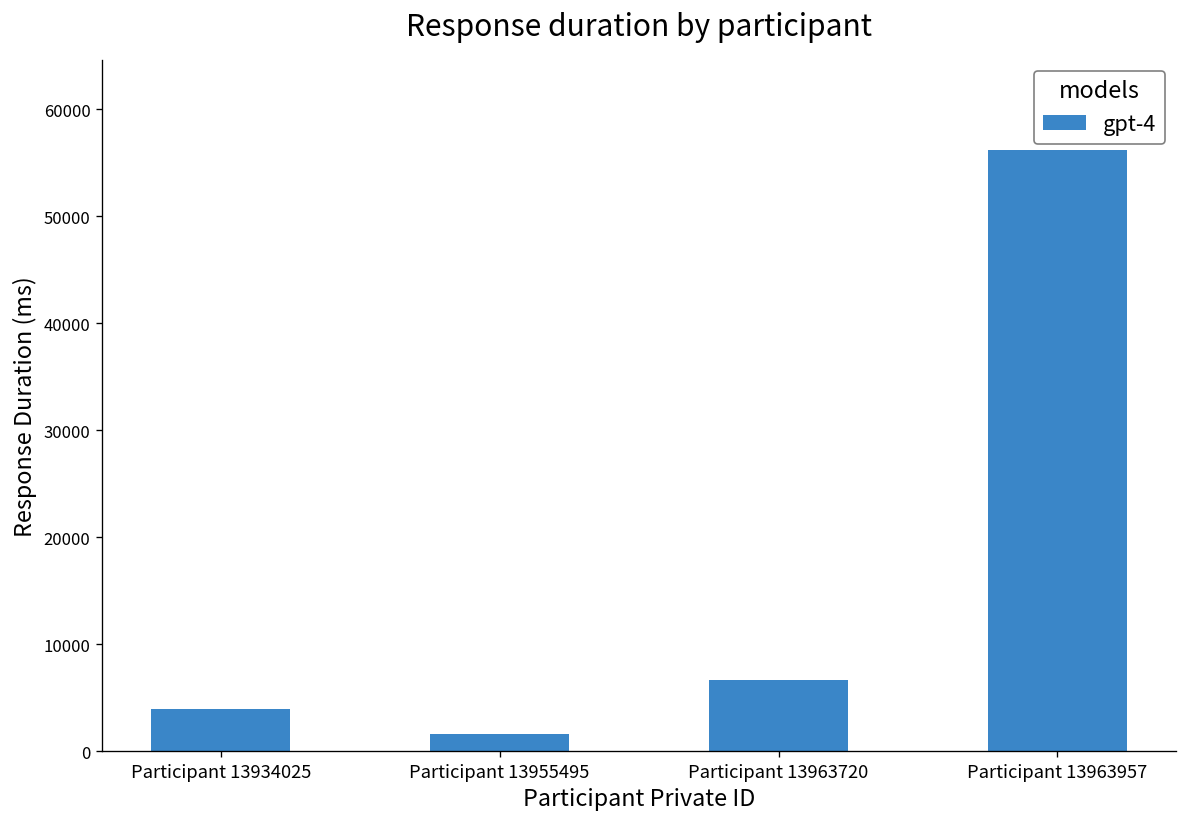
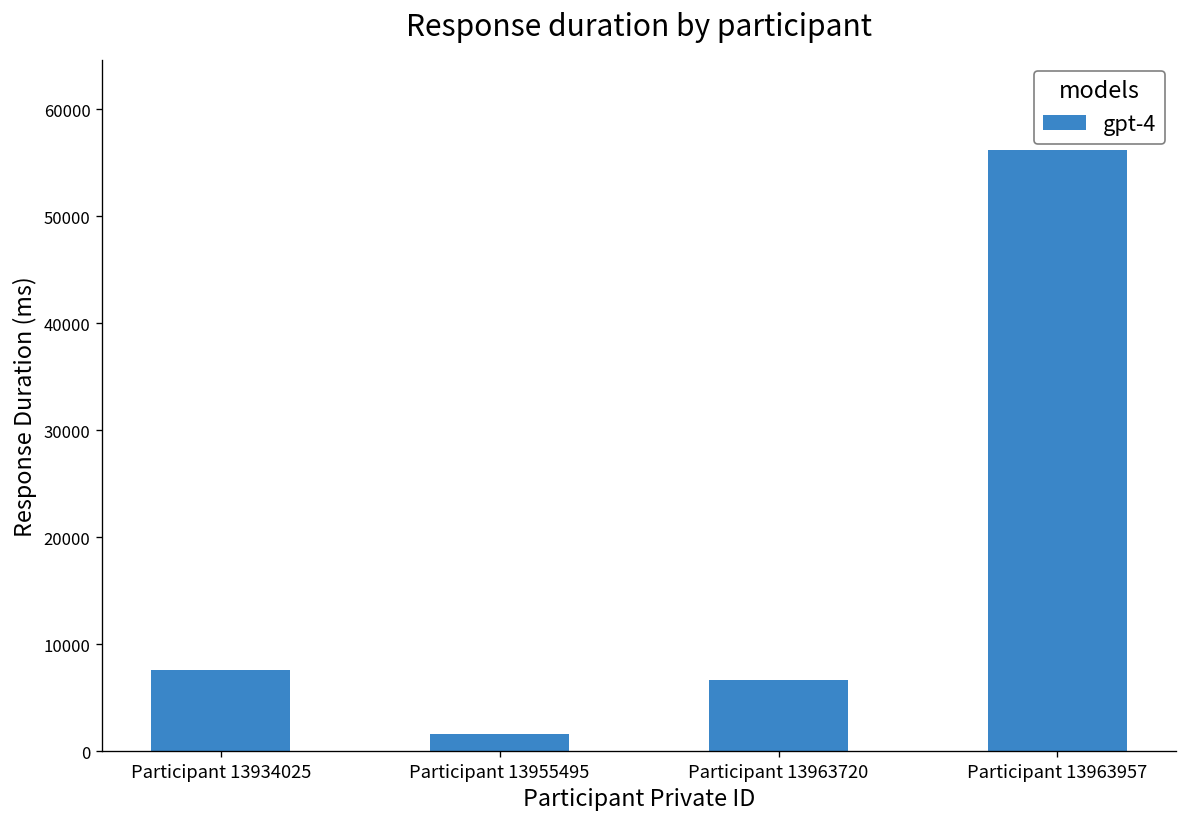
Participant 13934025: 4000 -> 8000
